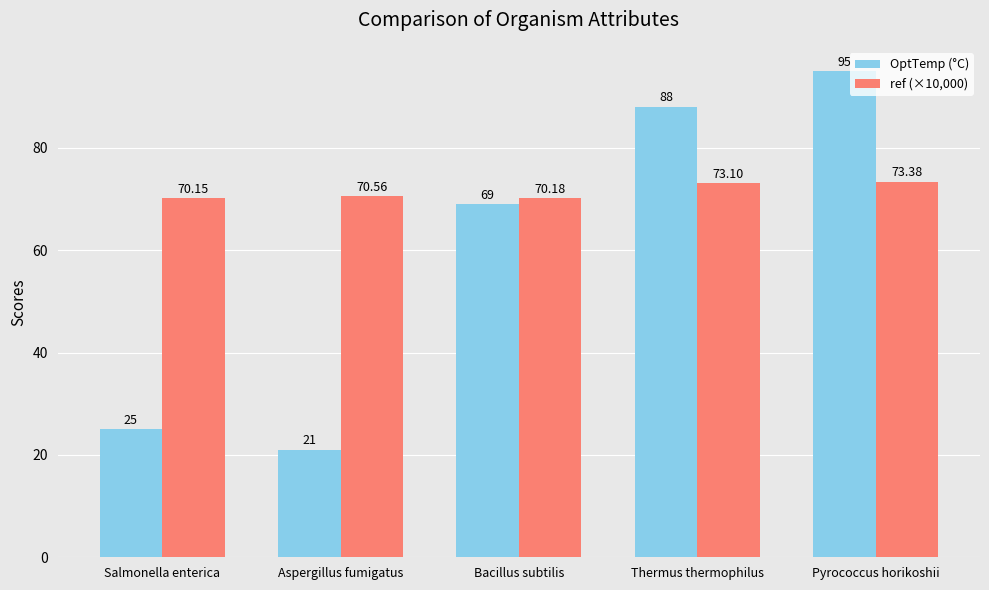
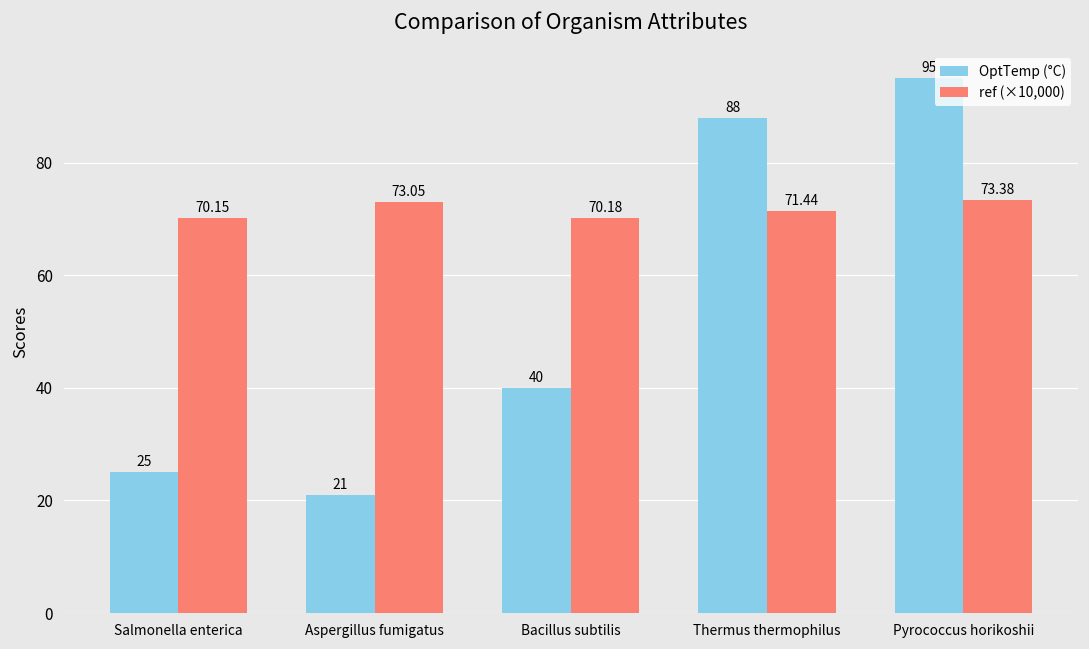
ref (×10,000), Aspergillus fumigatus: 70.56 -> 73.05
OptTemp (°C), Bacillus subtilis: 69 -> 40
ref (×10,000), Thermus thermophilus: 73.10 -> 71.44
